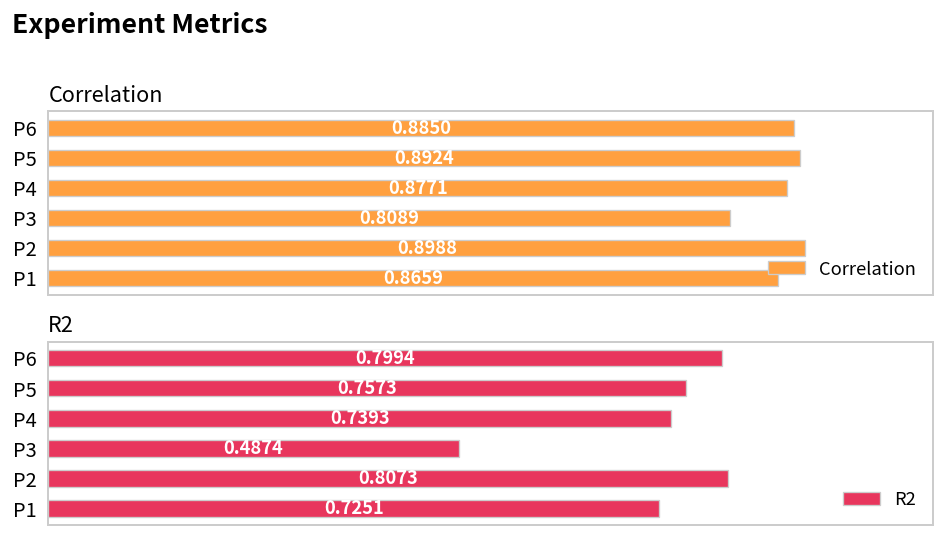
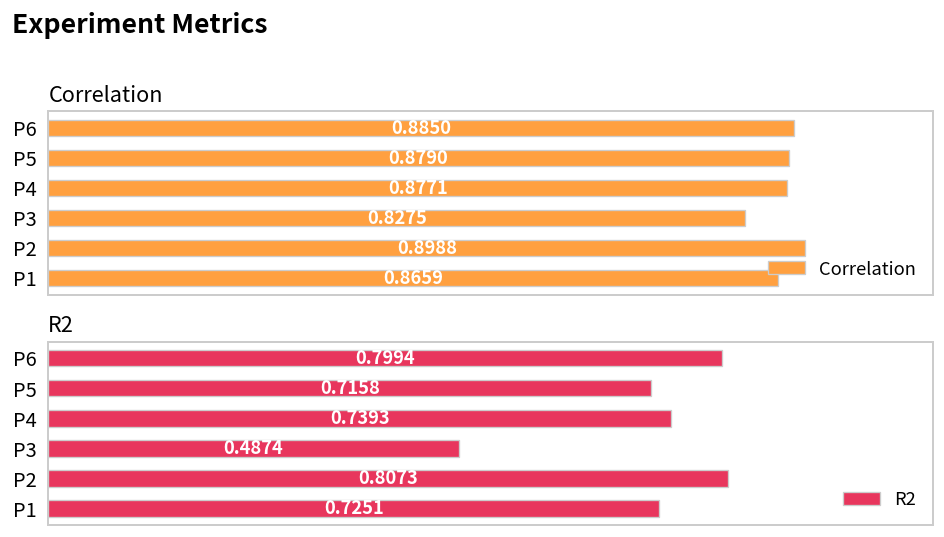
Correlation, P5: 0.8924 -> 0.8790
Correlation, P3: 0.8089 -> 0.8275
R2, P5: 0.7573 -> 0.7158
